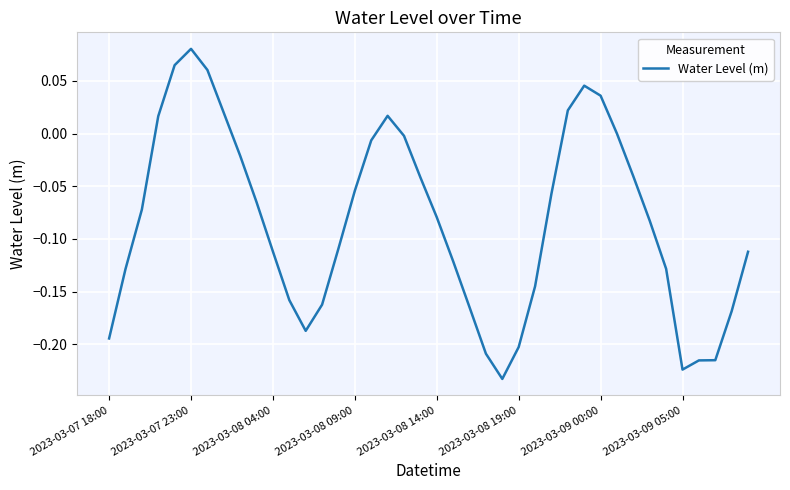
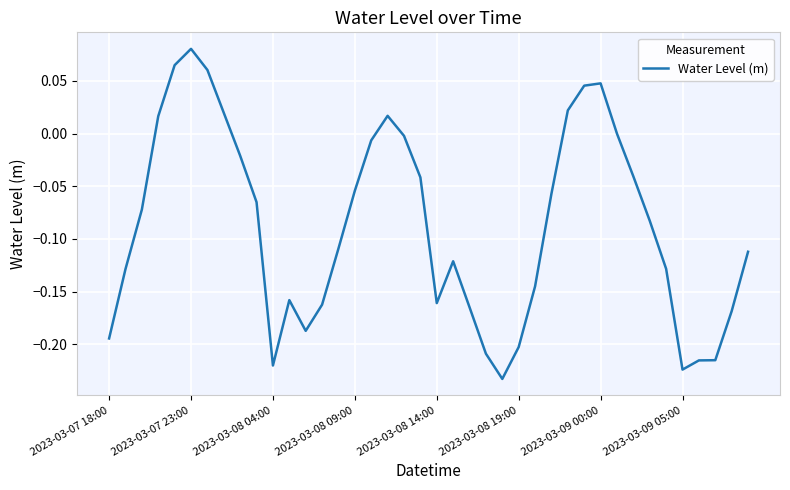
2023-03-08 04:00: -0.112 -> -0.220
2023-03-08 14:00: -0.079 -> -0.161
2023-03-09 00:00: 0.036 -> 0.048
